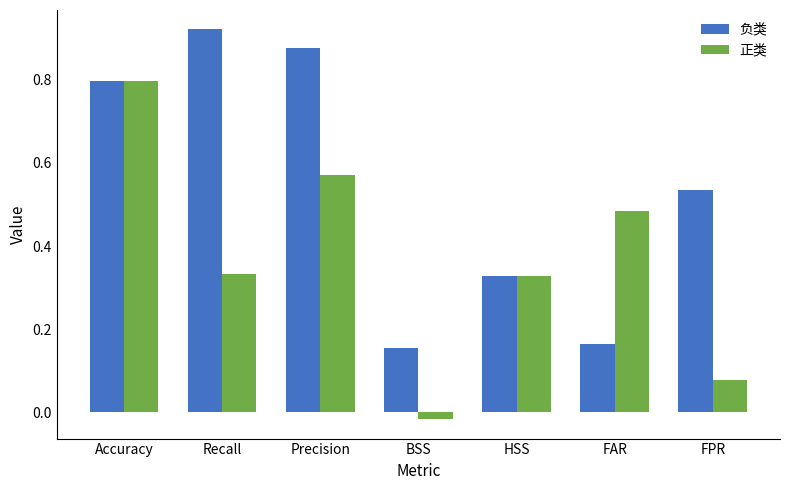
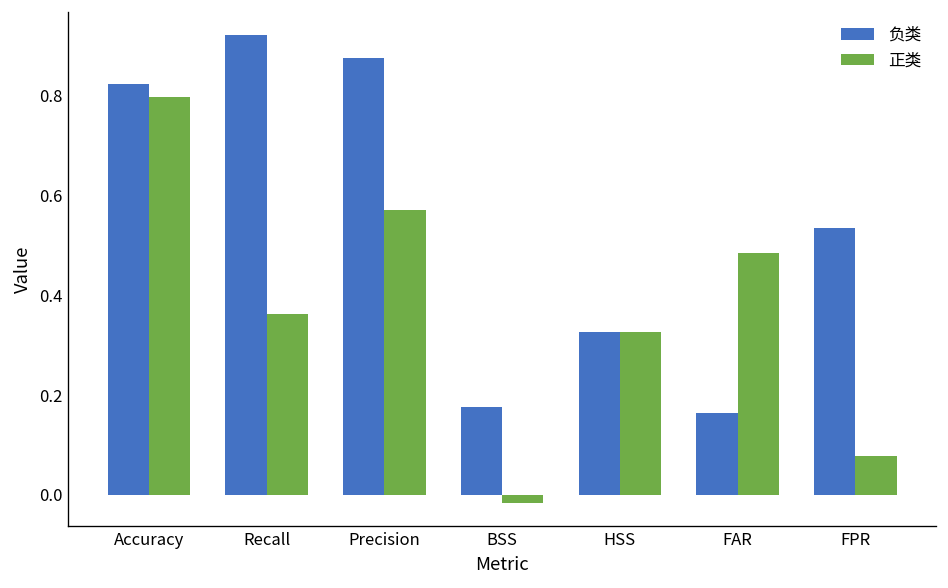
负类, Accuracy: 0.80 -> 0.82
正类, Recall: 0.33 -> 0.36
负类, BSS: 0.16 -> 0.18
